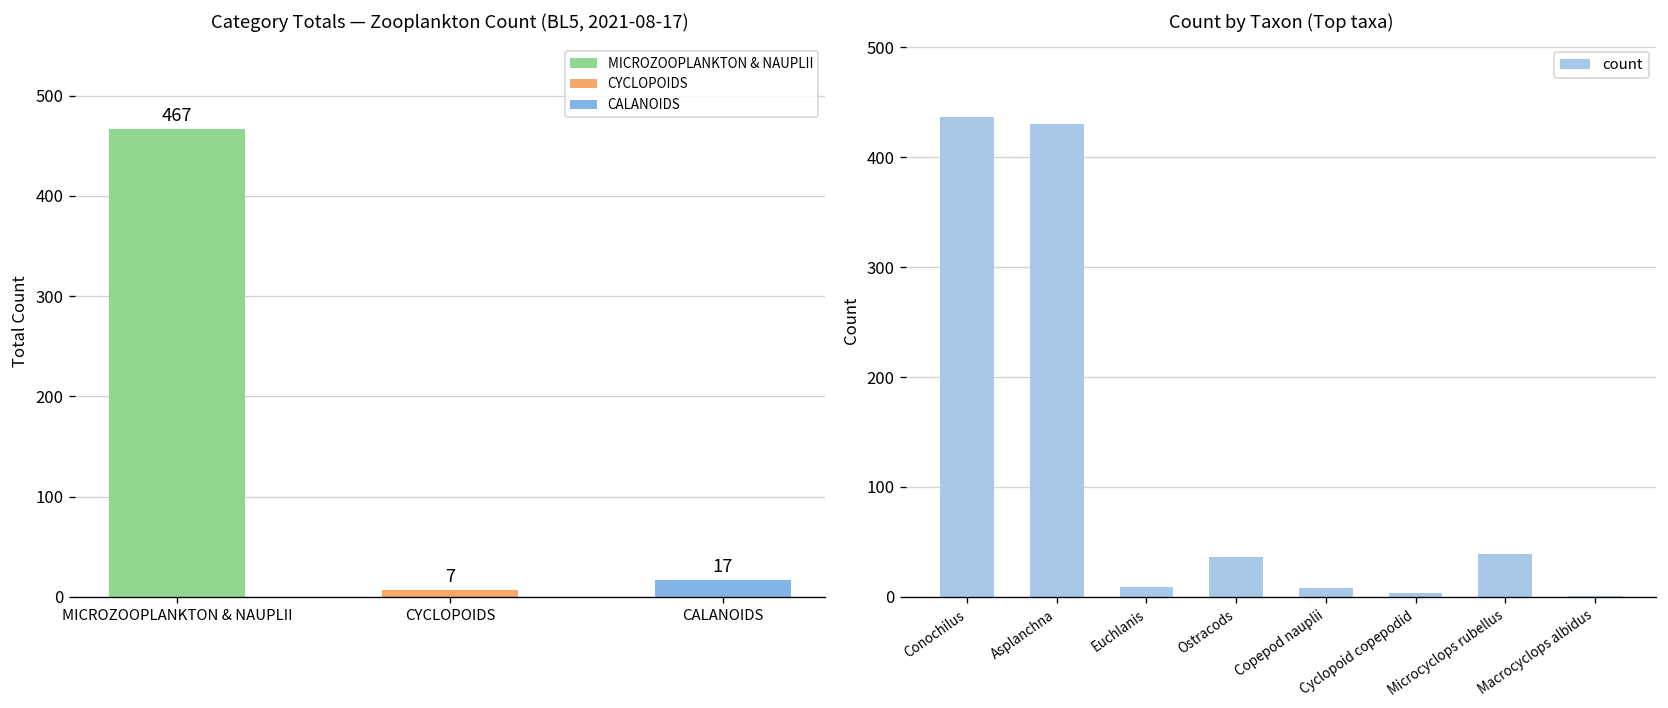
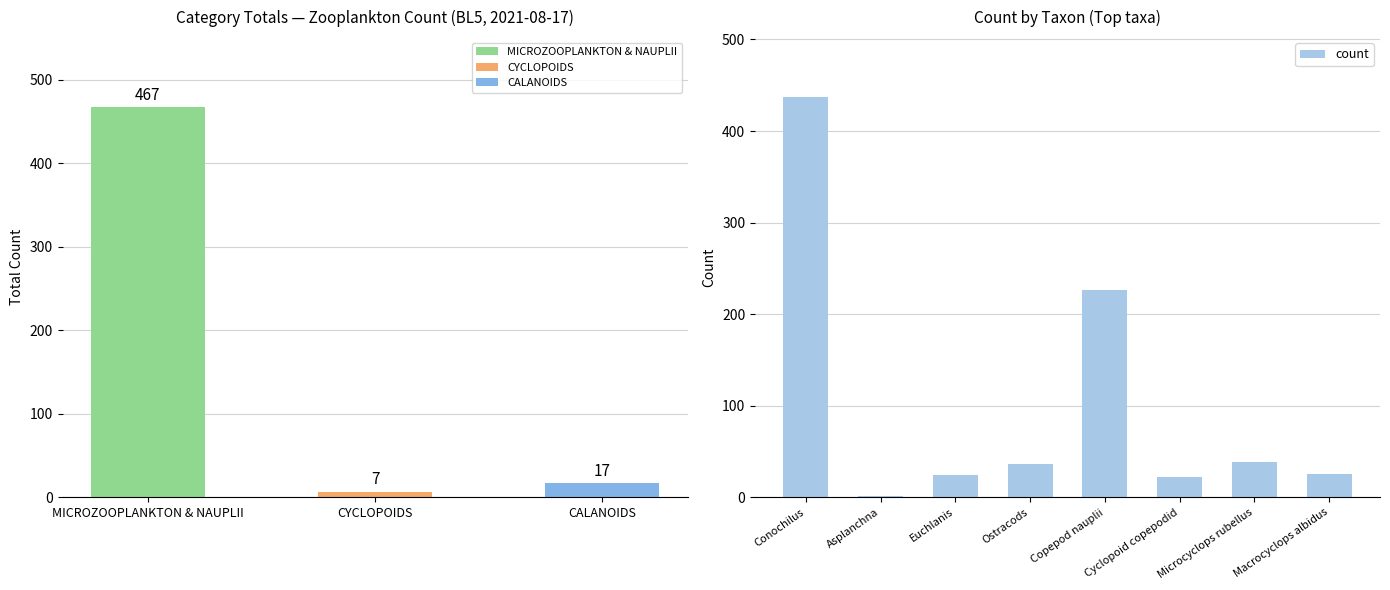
Count by Taxon (Top taxa), Asplanchna: 430 -> 0
Count by Taxon (Top taxa), Euchlanis: 10 -> 20
Count by Taxon (Top taxa), Copepod nauplii: 10 -> 230
Count by Taxon (Top taxa), Cyclopoid copepodid: 0 -> 20
Count by Taxon (Top taxa), Macrocyclops albidus: 0 -> 30
